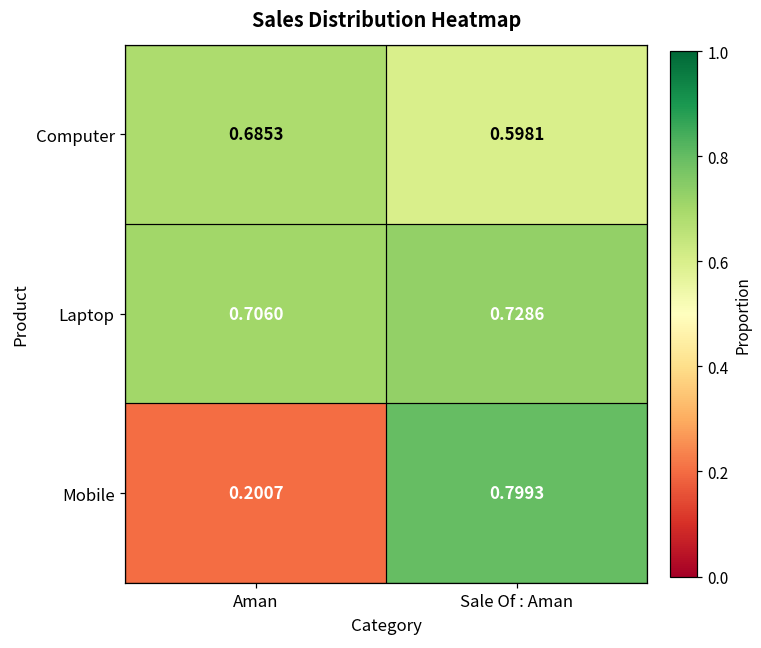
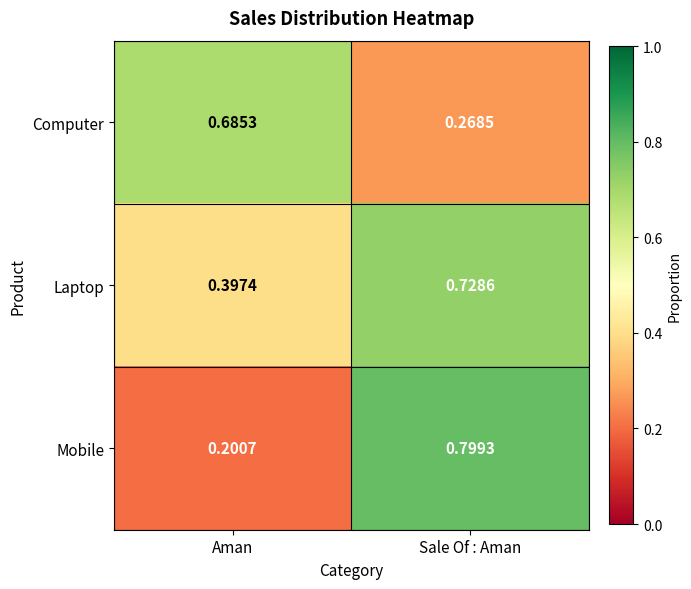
Computer, Sale Of : Aman: 0.5981 -> 0.2685
Laptop, Aman: 0.7060 -> 0.3974
